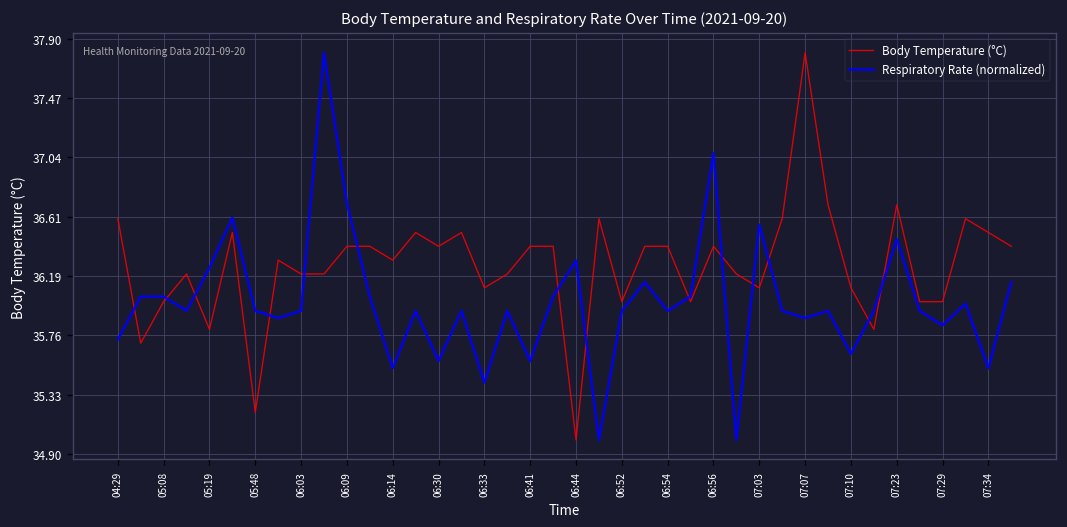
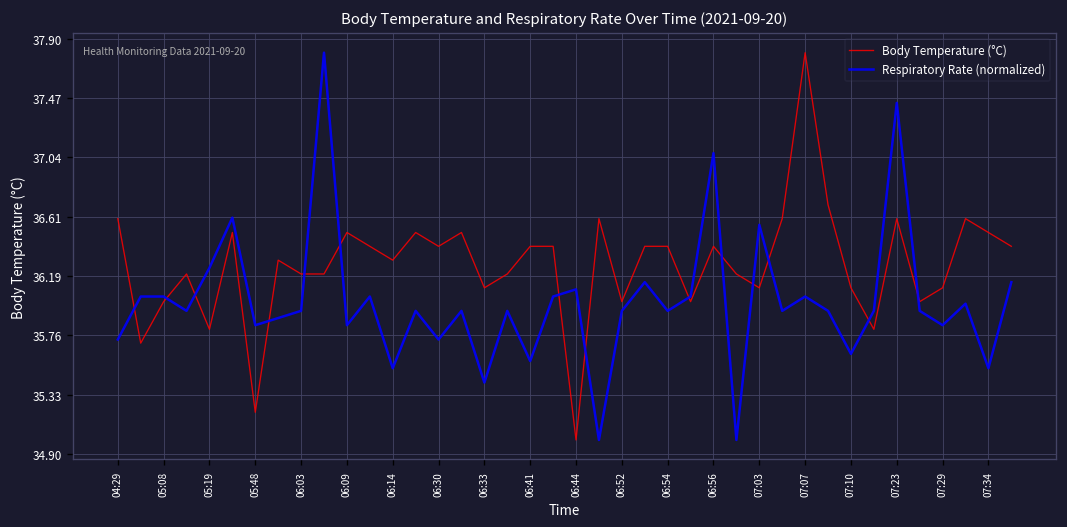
Respiratory Rate (normalized), 05:48: 35.93 -> 35.83
Body Temperature (°C), 06:09: 36.4 -> 36.5
Respiratory Rate (normalized), 06:09: 36.71 -> 35.83
Respiratory Rate (normalized), 06:30: 35.57 -> 35.73
Respiratory Rate (normalized), 06:44: 36.30 -> 36.09
Respiratory Rate (normalized), 07:07: 35.88 -> 36.04
Body Temperature (°C), 07:23: 36.7 -> 36.6
Respiratory Rate (normalized), 07:23: 36.45 -> 37.44
Body Temperature (°C), 07:29: 36.0 -> 36.1
